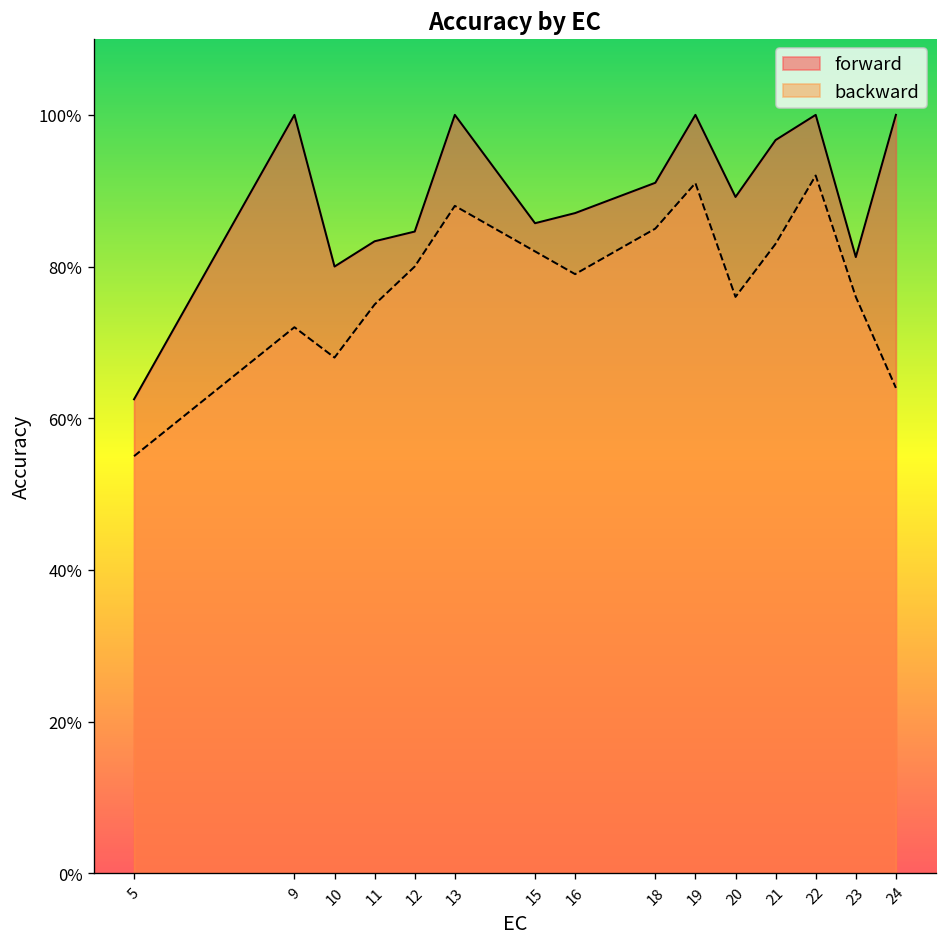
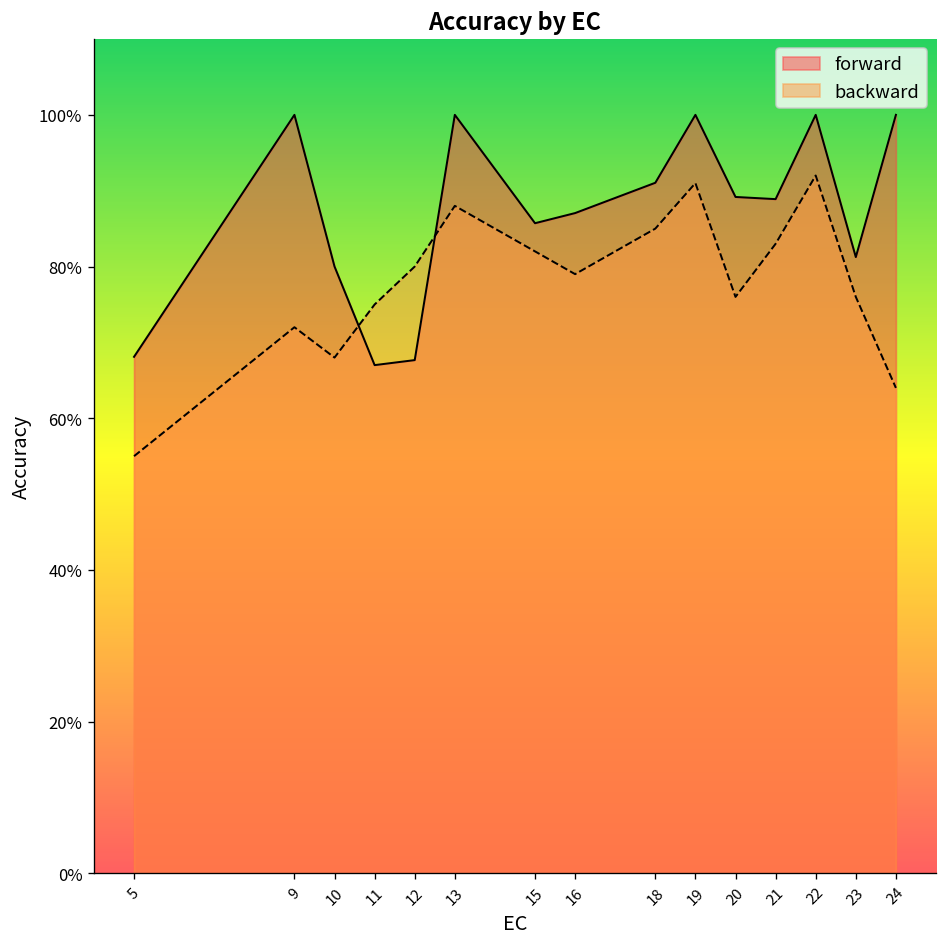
forward, 5: 63% -> 68%
forward, 11: 83% -> 67%
forward, 12: 85% -> 68%
forward, 21: 97% -> 89%
